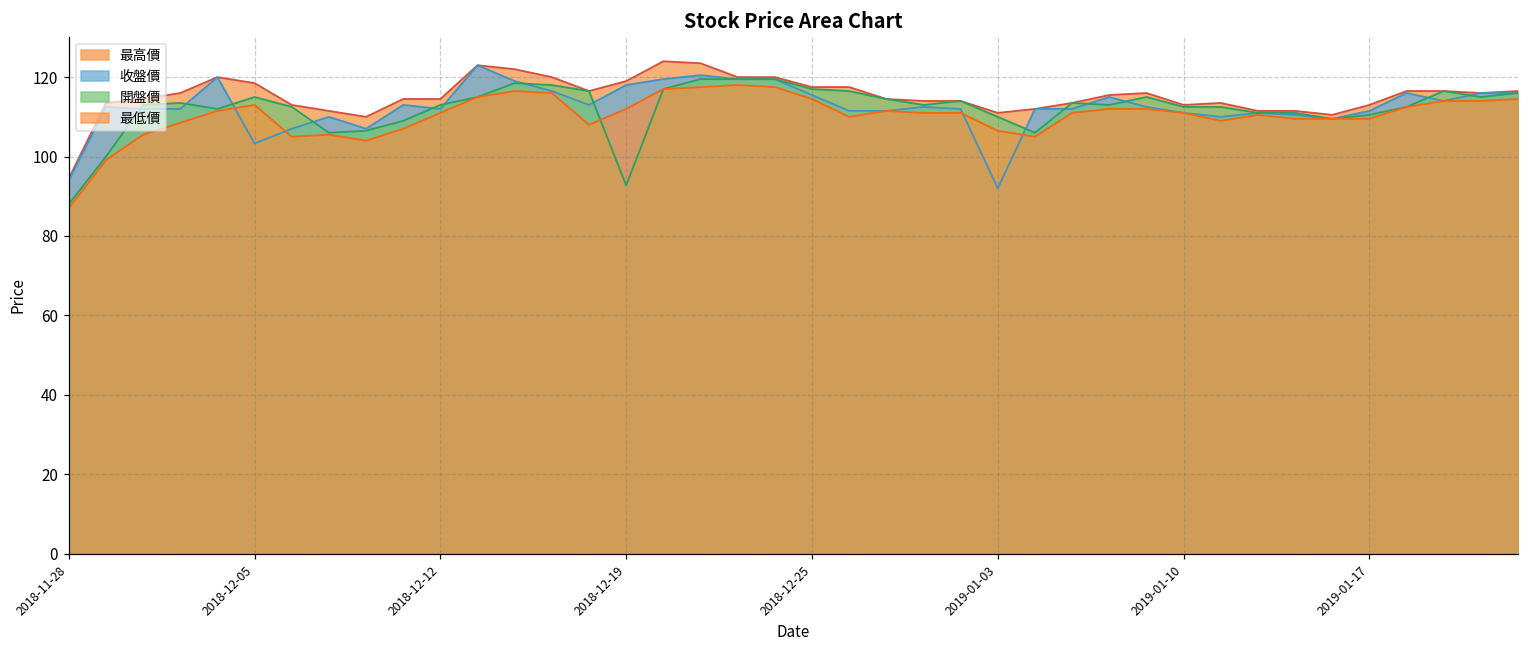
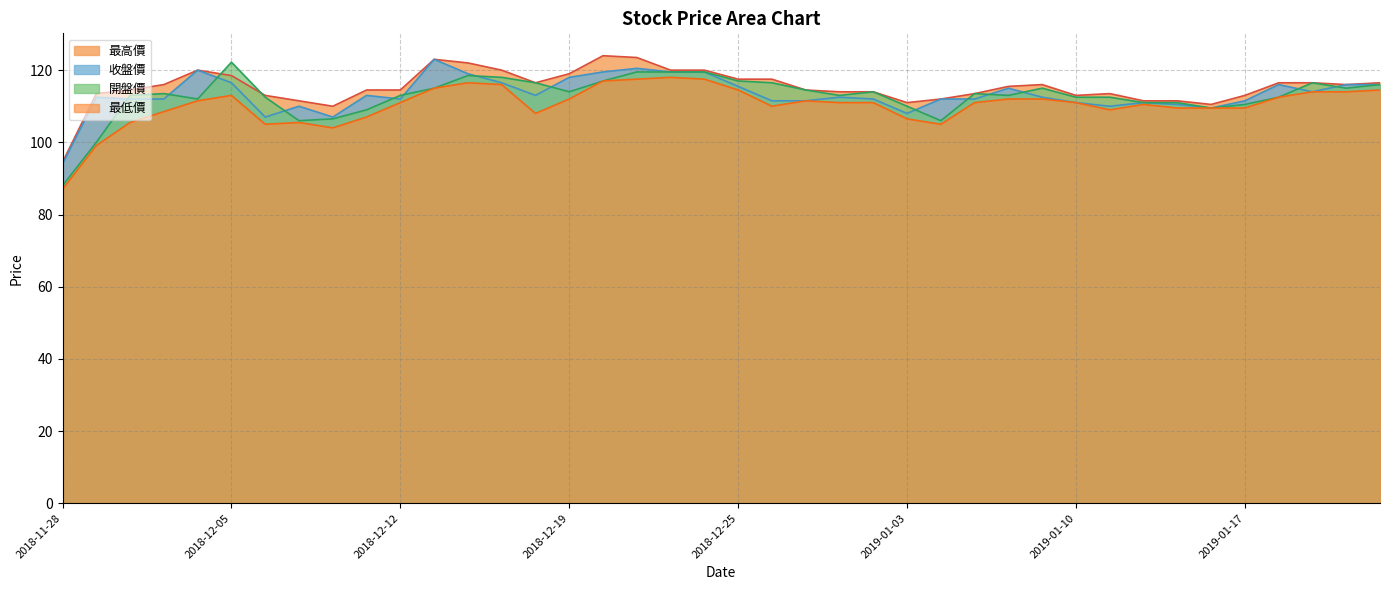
收盤價, 2018-12-05: 103 -> 117
開盤價, 2018-12-05: 115 -> 122
開盤價, 2018-12-19: 93 -> 114
收盤價, 2019-01-03: 92 -> 108
